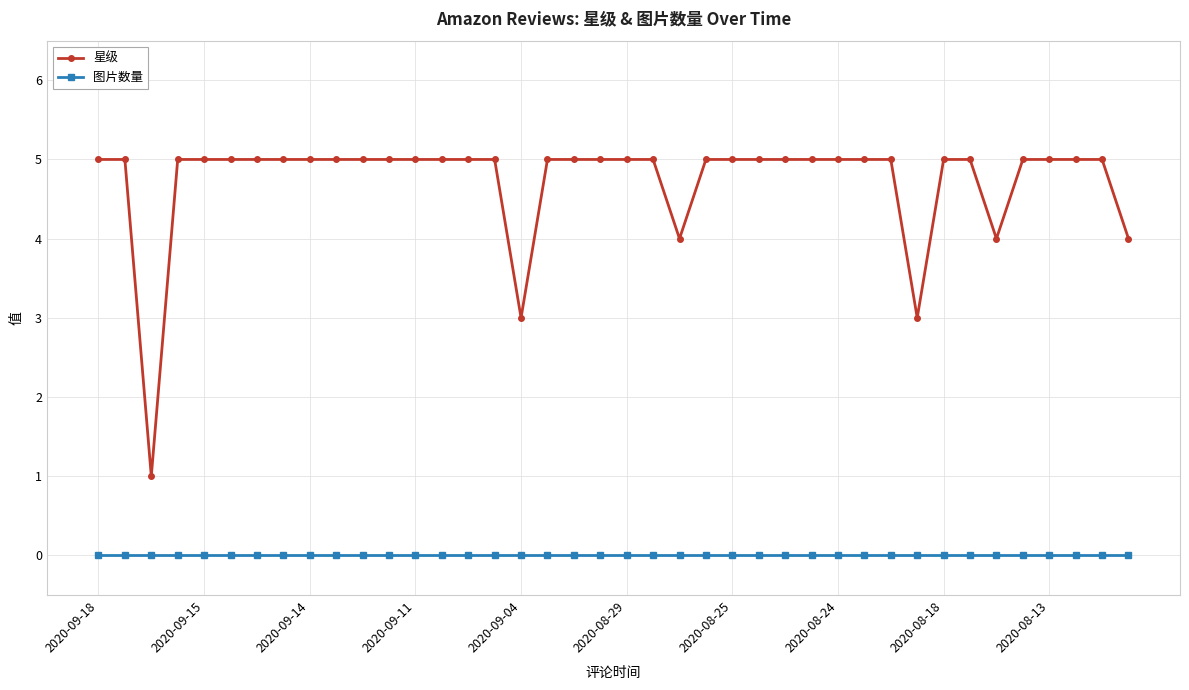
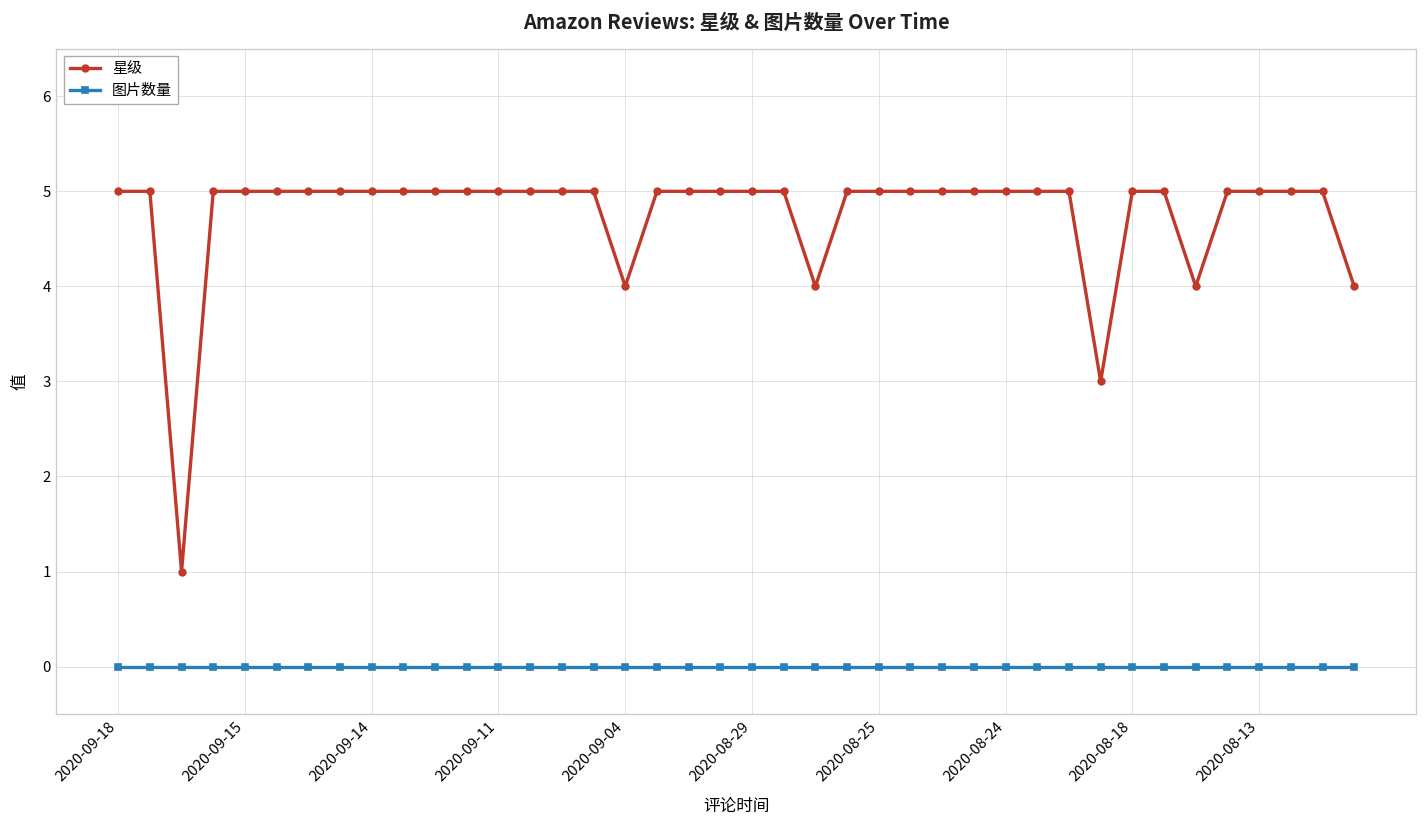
星级, 2020-09-04: 3 -> 4
